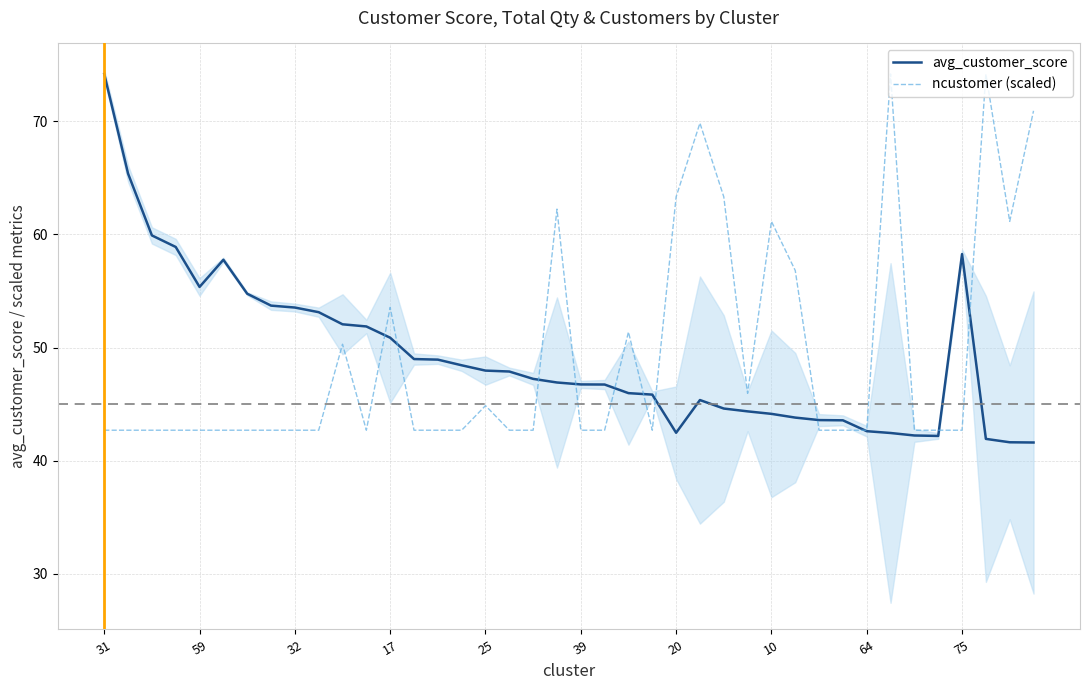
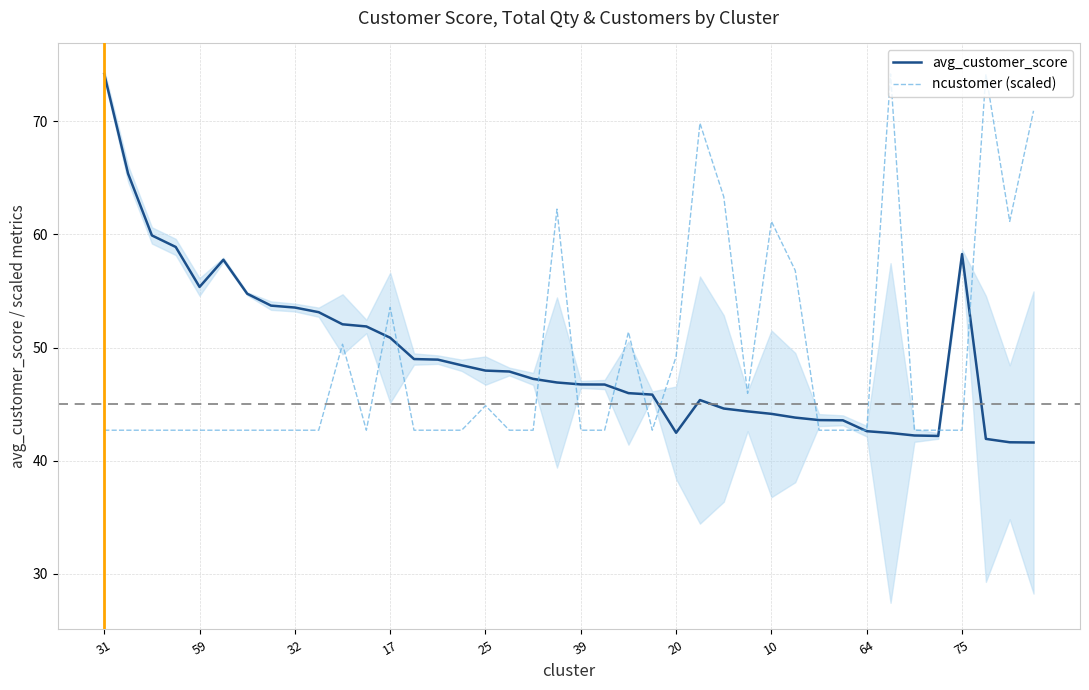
ncustomer (scaled), 20: 63.3 -> 49.2
